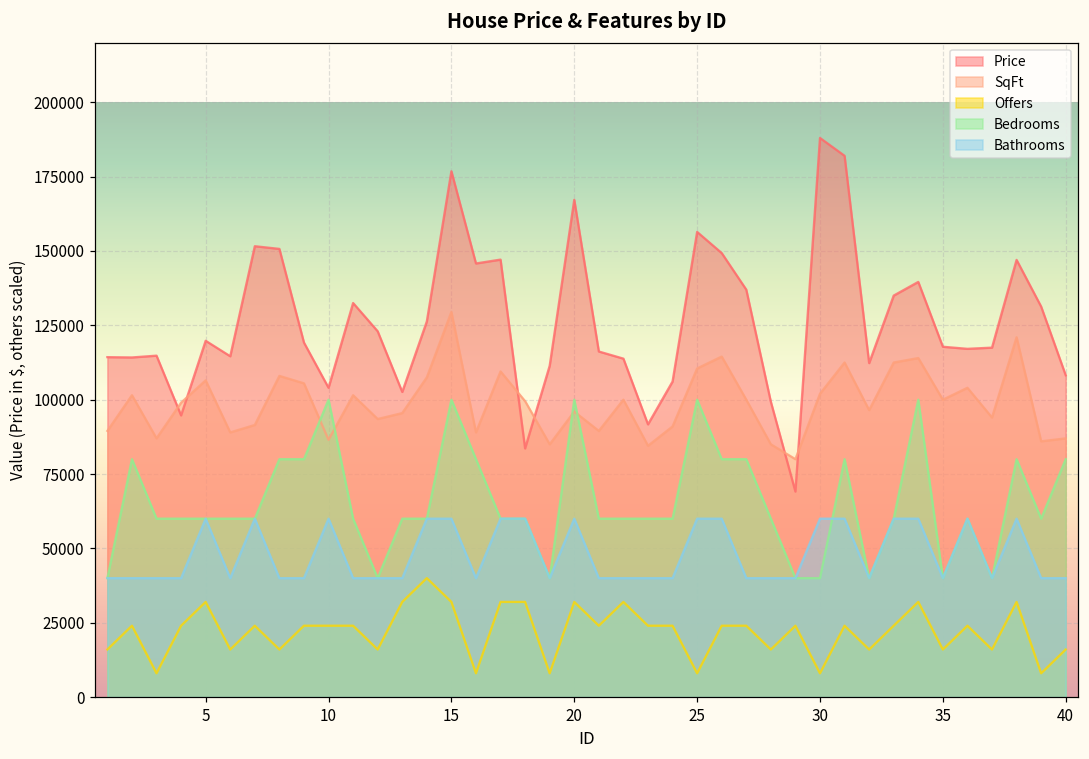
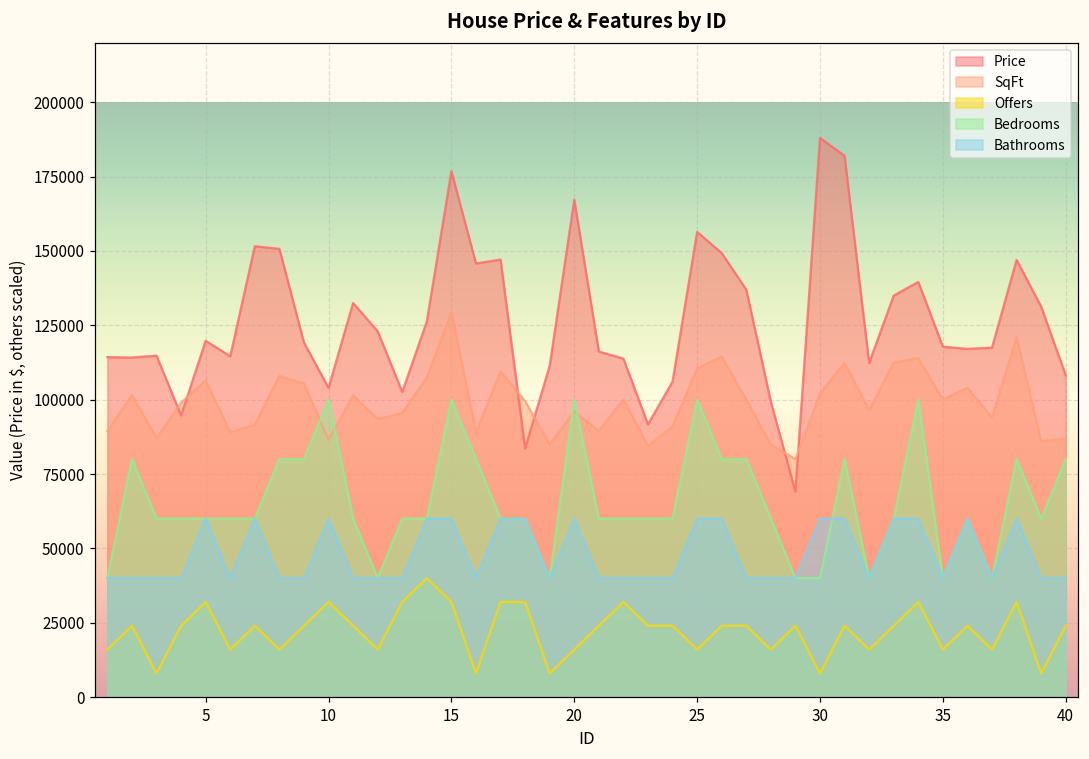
Offers, 10: 24000 -> 32000
Offers, 20: 32000 -> 16000
Offers, 25: 8000 -> 16000
Offers, 40: 16000 -> 24000
